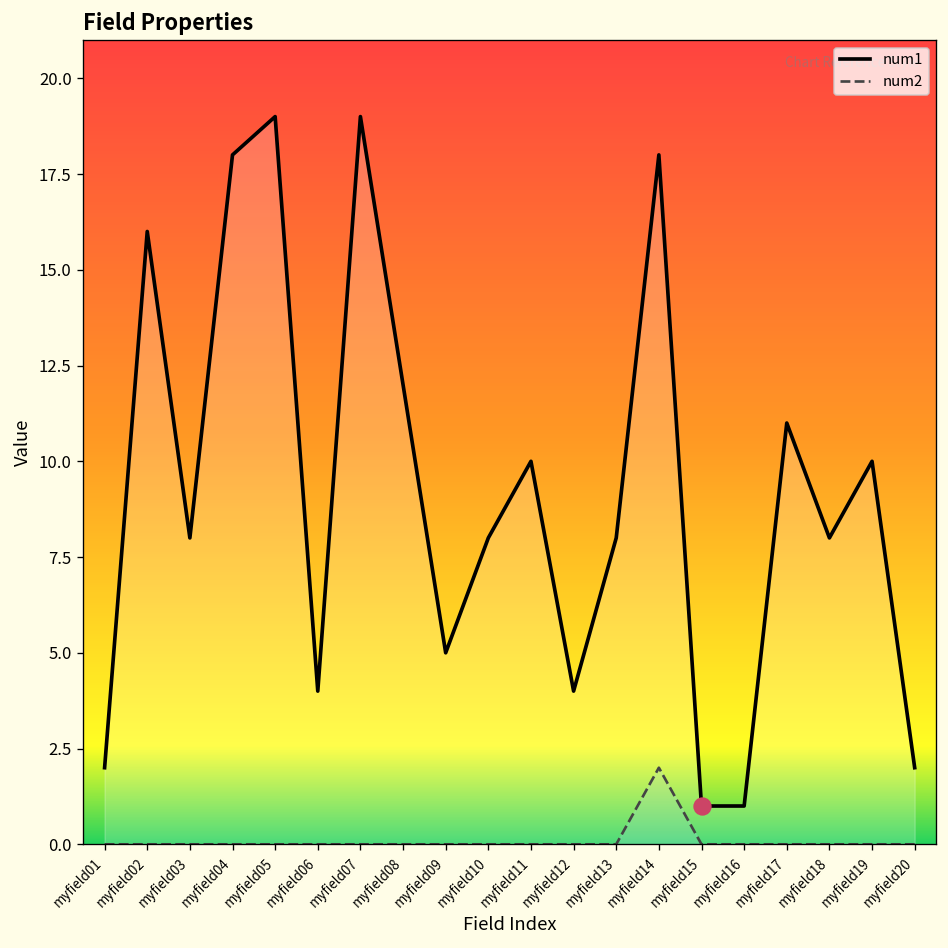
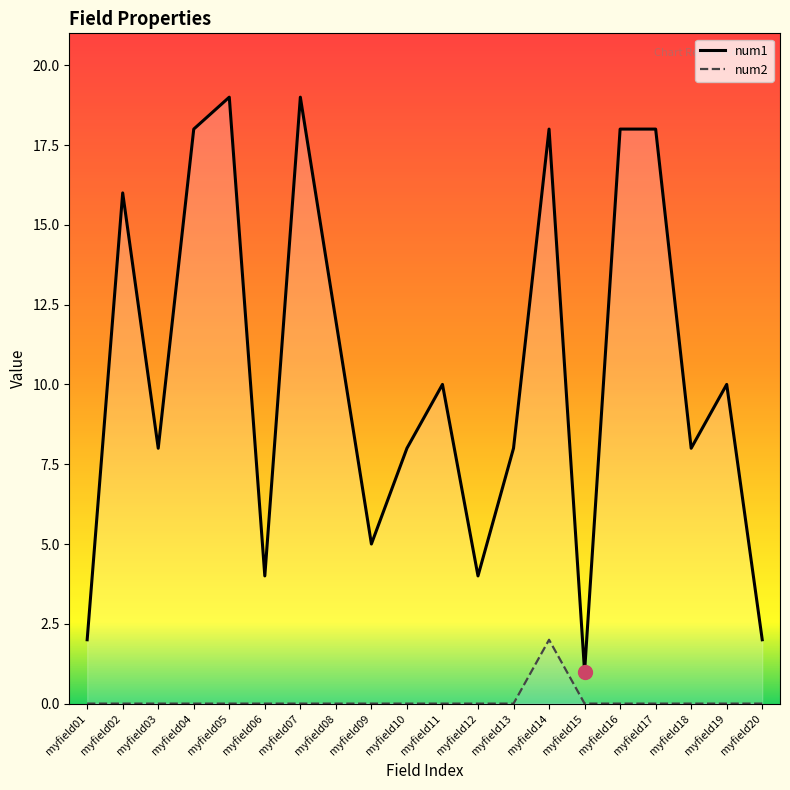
num1, myfield16: 1 -> 18
num1, myfield17: 11 -> 18
